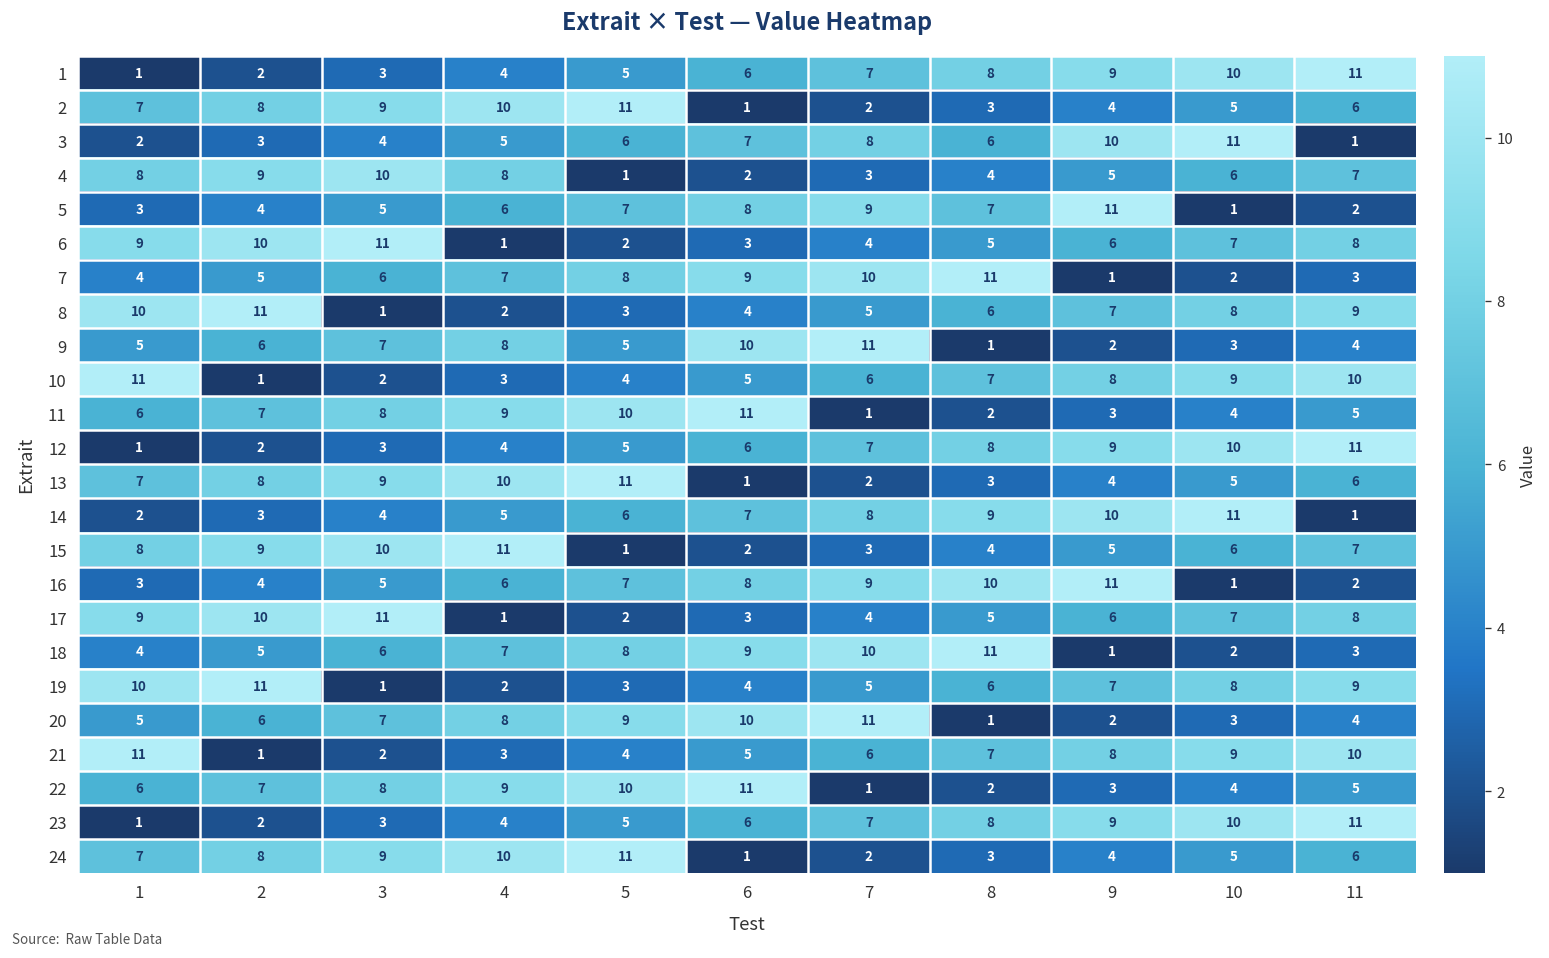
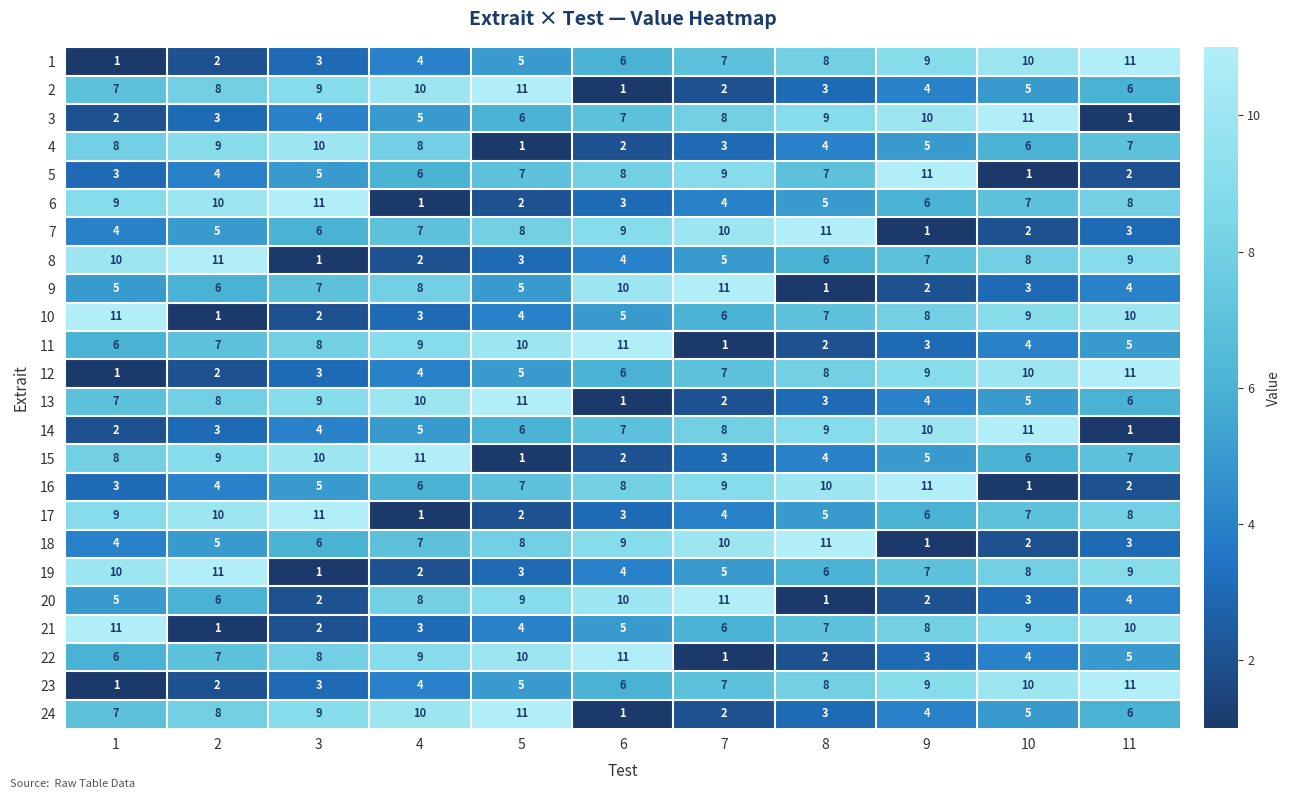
3, 8: 6 -> 9
20, 3: 7 -> 2
